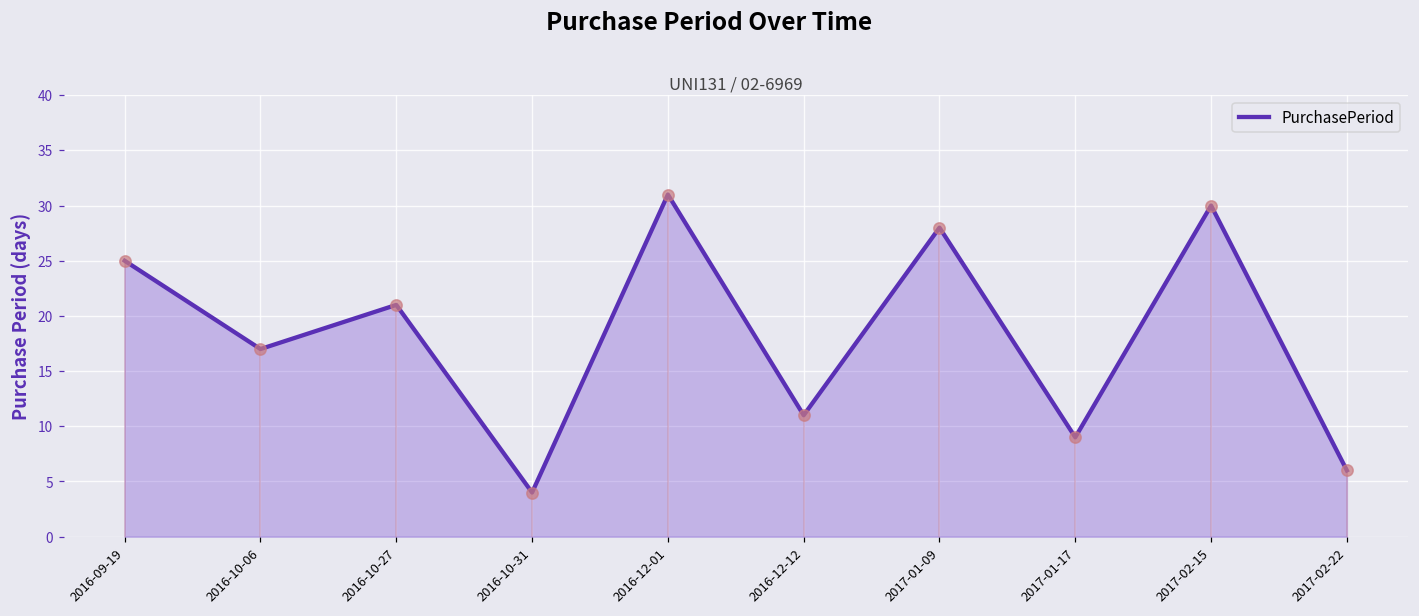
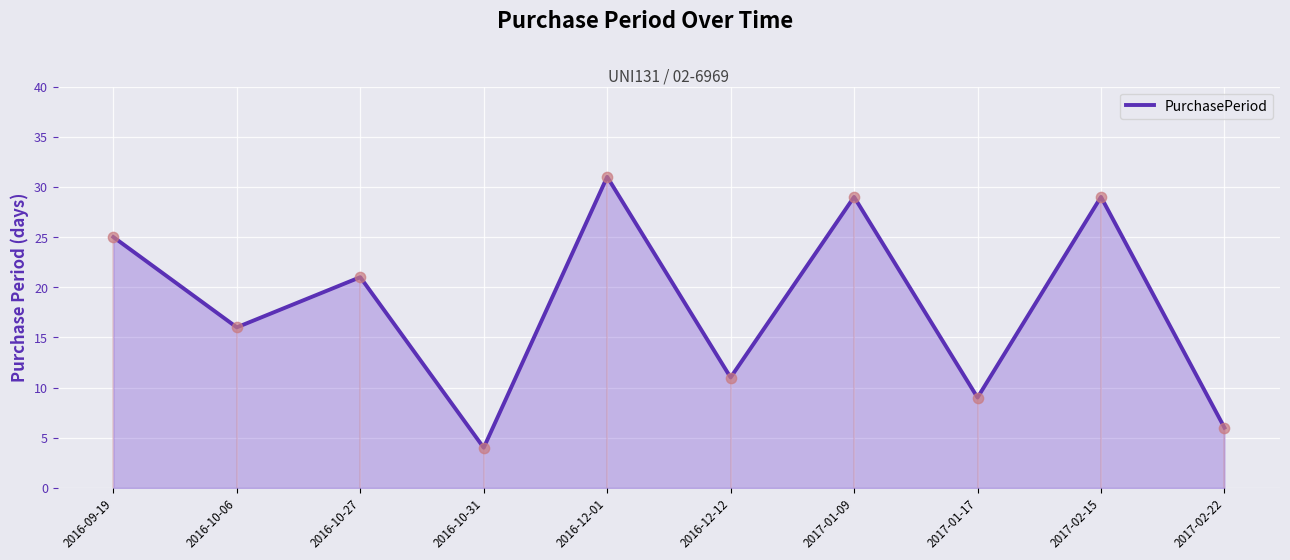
2016-10-06: 17 -> 16
2017-01-09: 28 -> 29
2017-02-15: 30 -> 29
